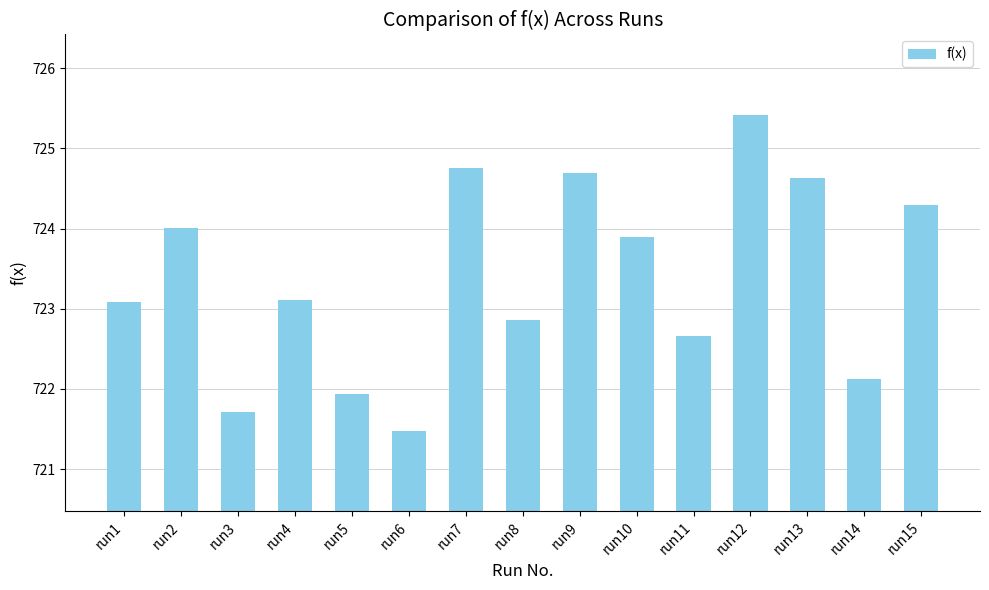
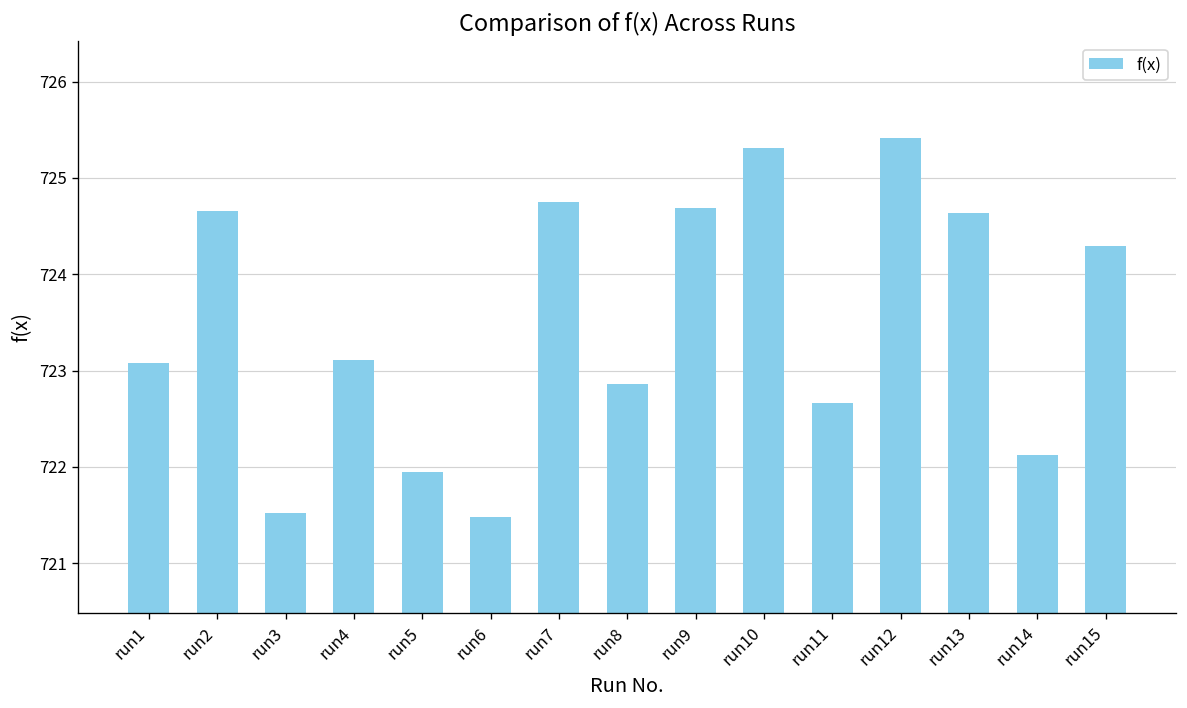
run2: 724.0 -> 724.7
run3: 721.7 -> 721.5
run10: 723.9 -> 725.3
